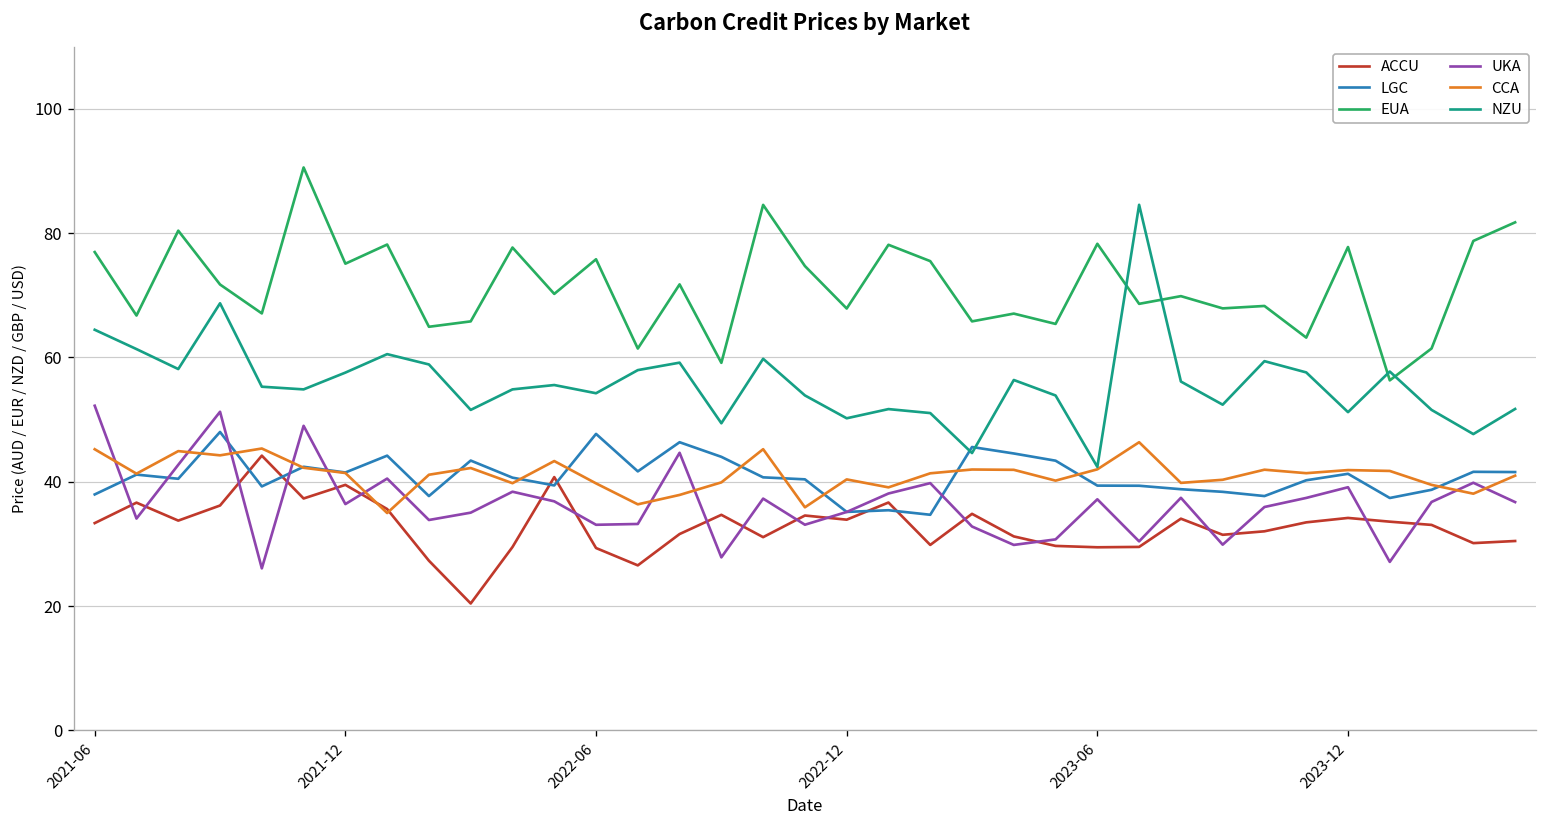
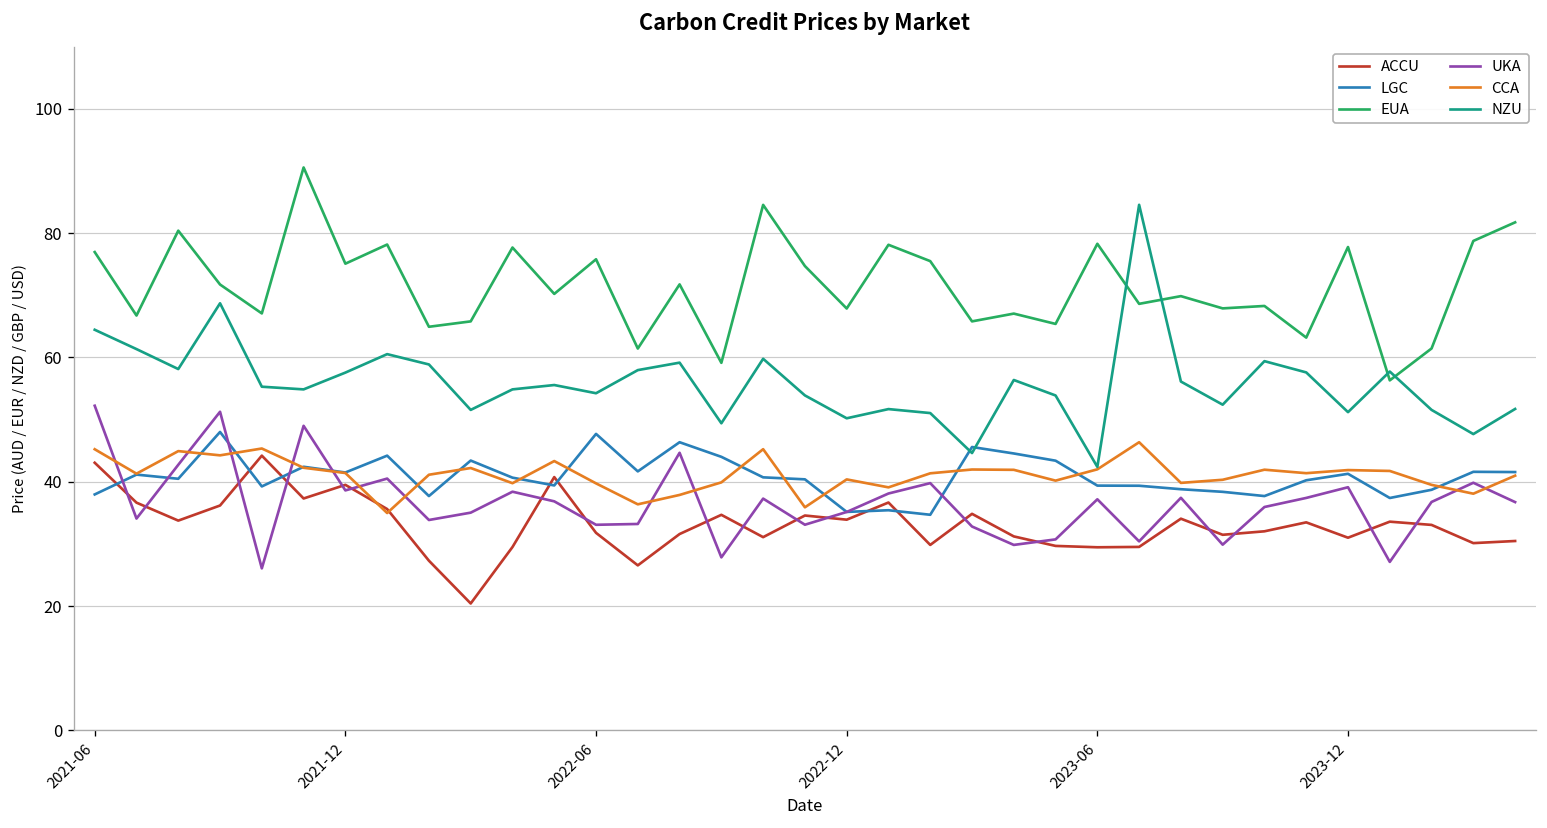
ACCU, 2021-06: 33 -> 43
UKA, 2021-12: 36 -> 39
ACCU, 2022-06: 29 -> 32
ACCU, 2023-12: 34 -> 31
